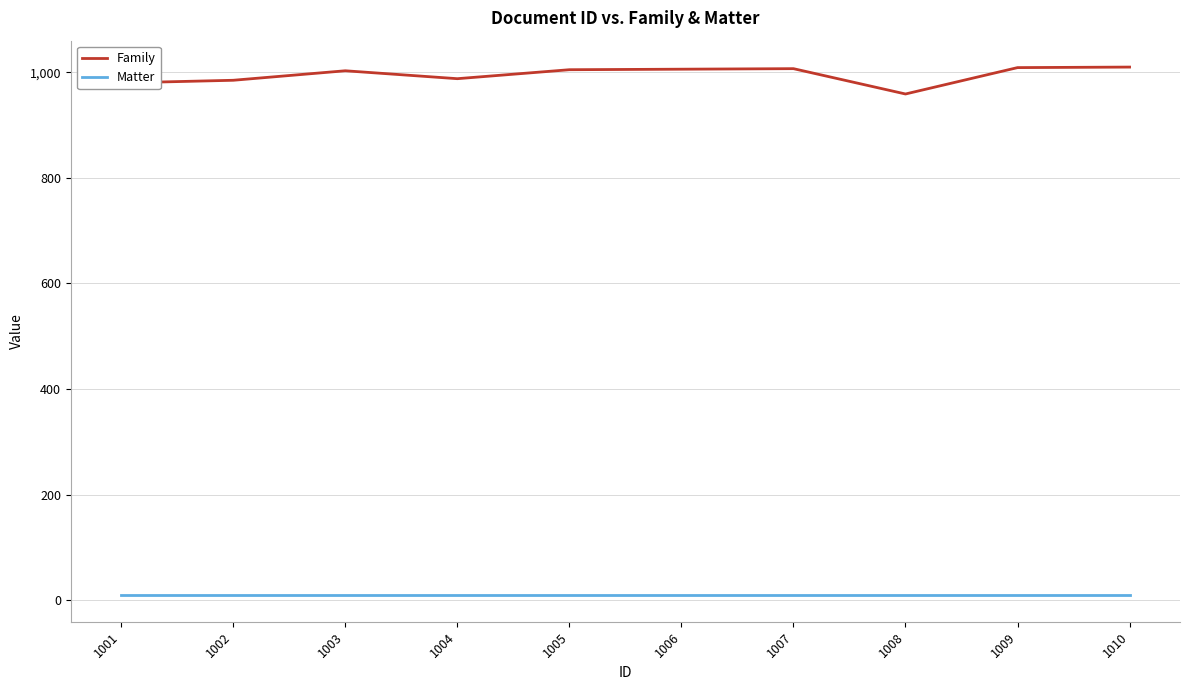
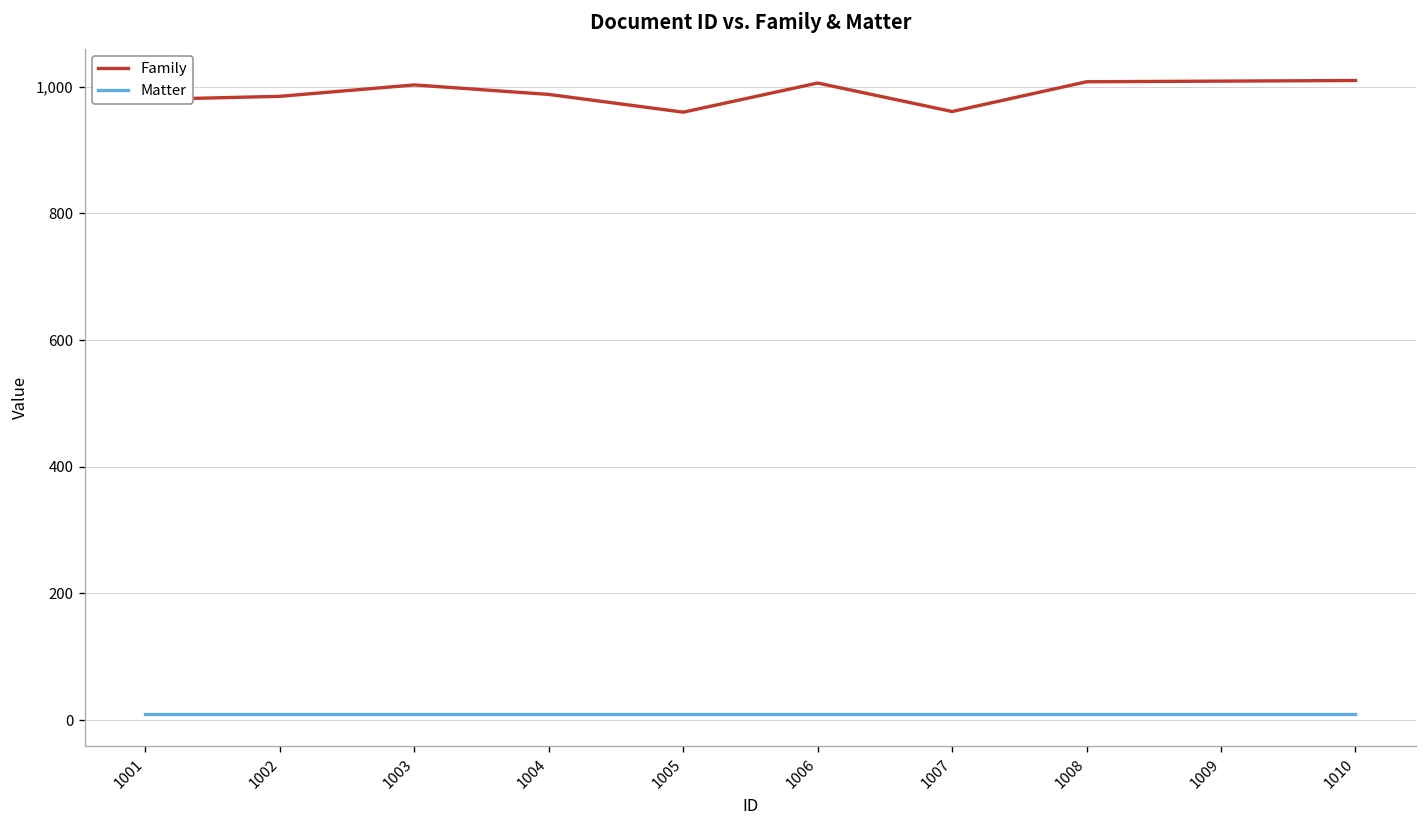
Family, 1005: 1,010 -> 960
Family, 1007: 1,010 -> 960
Family, 1008: 960 -> 1,010
